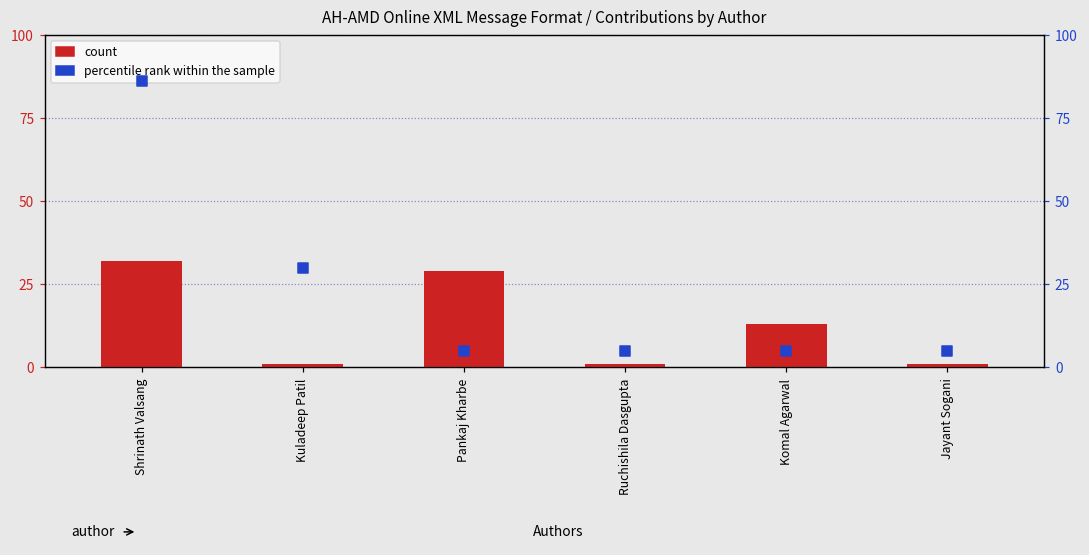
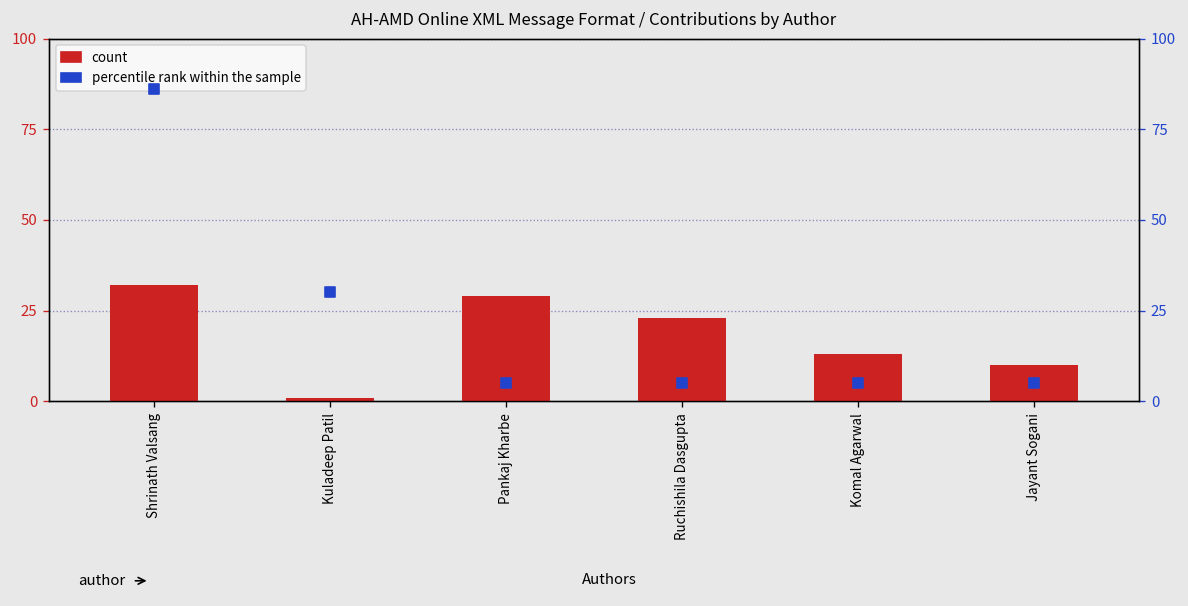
count, Ruchishila Dasgupta: 1 -> 23
count, Jayant Sogani: 1 -> 10
